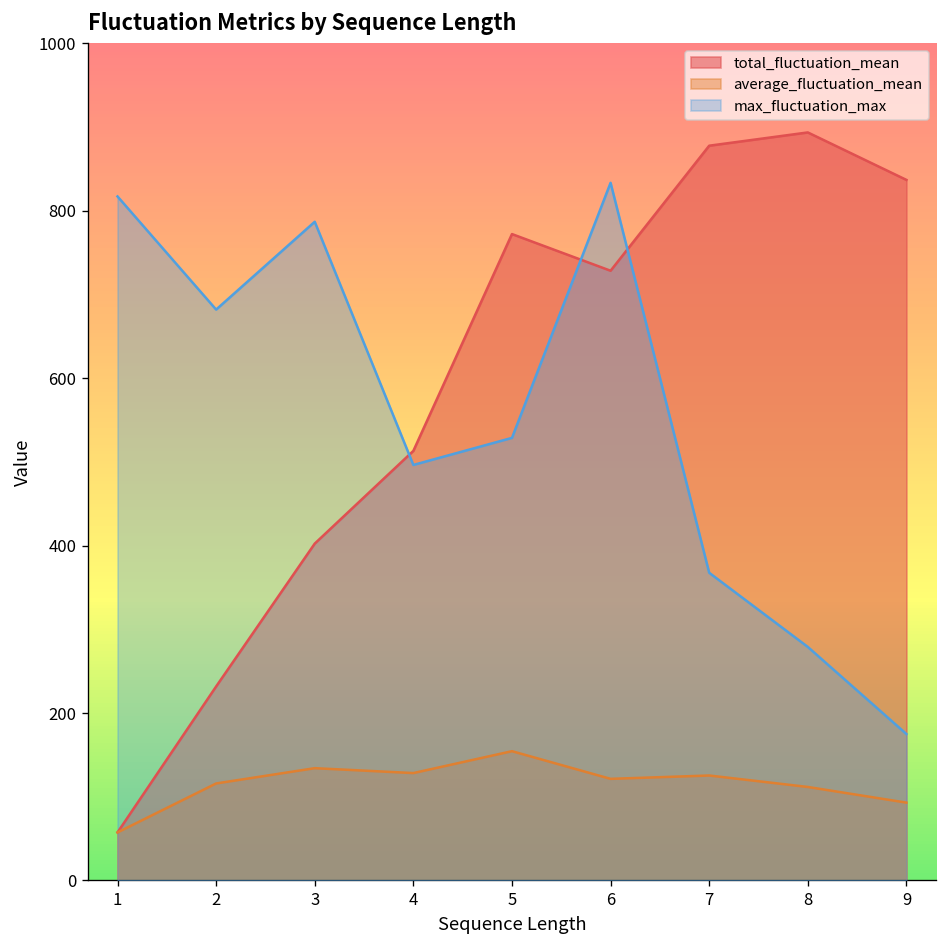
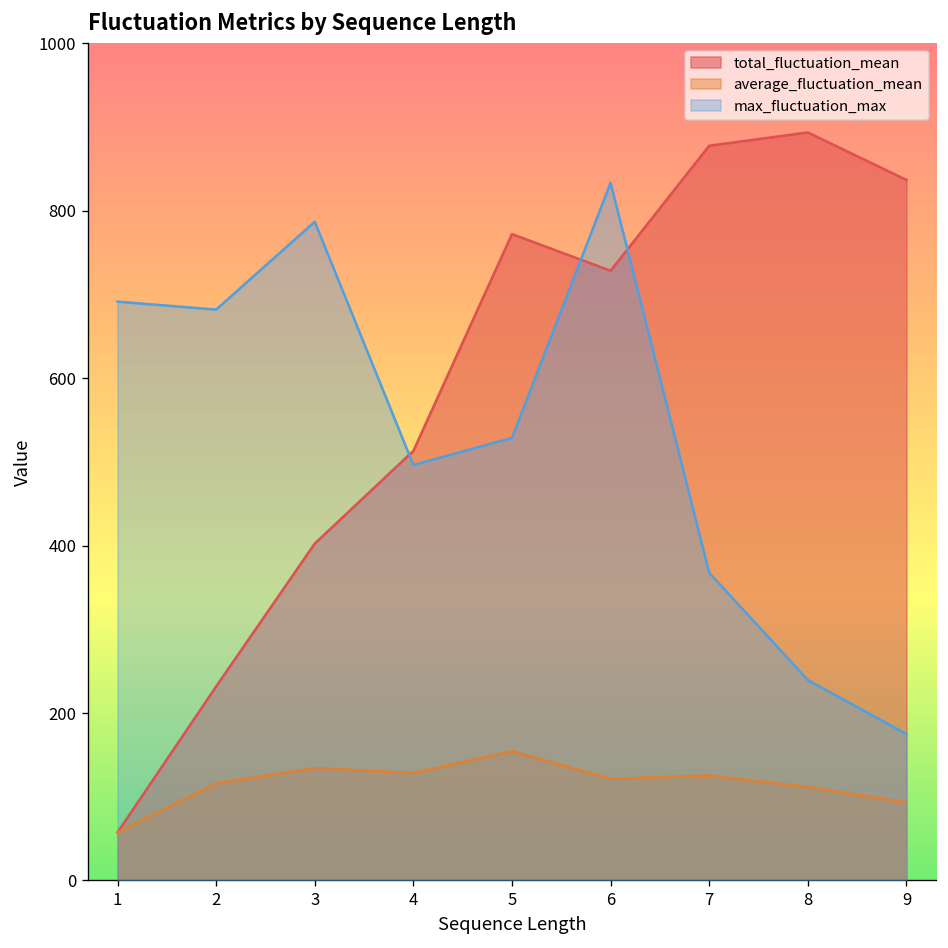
max_fluctuation_max, 1: 820 -> 690
max_fluctuation_max, 8: 280 -> 240
